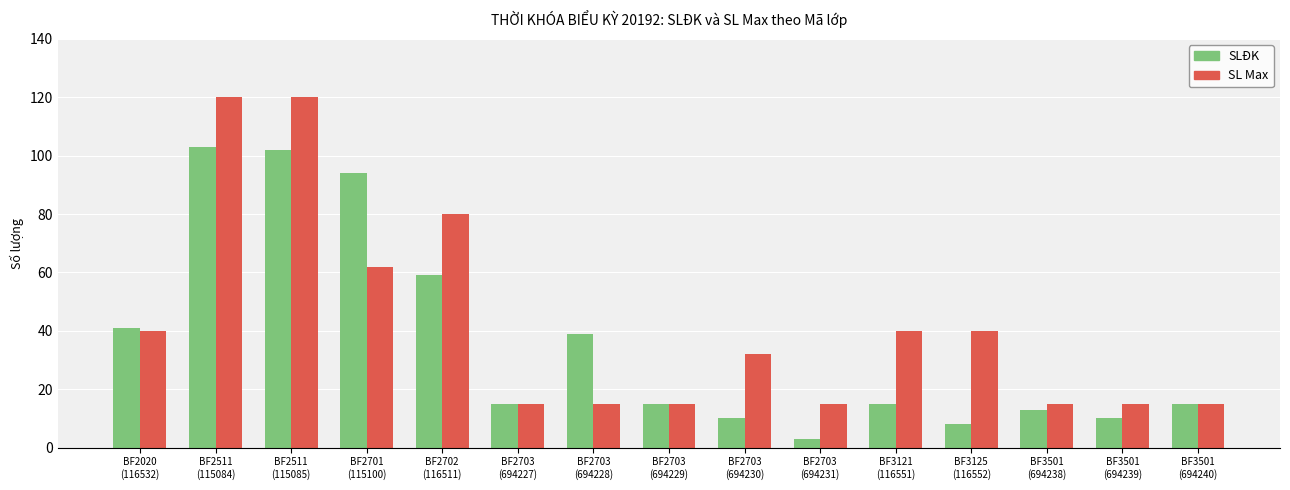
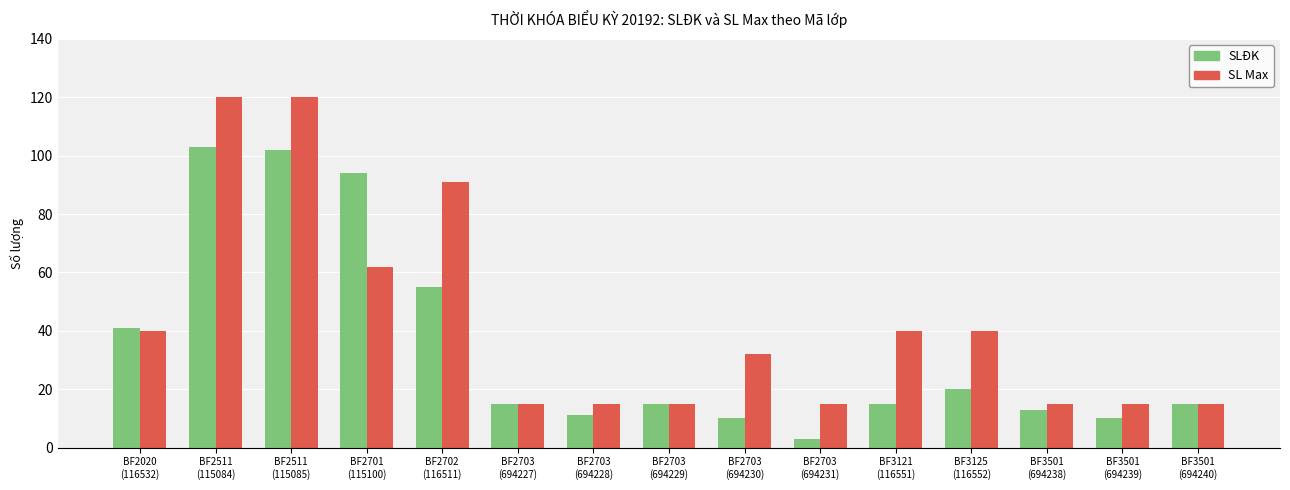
SLĐK, BF2702 (116511): 59 -> 55
SL Max, BF2702 (116511): 80 -> 91
SLĐK, BF2703 (694228): 39 -> 11
SLĐK, BF3125 (116552): 8 -> 20
